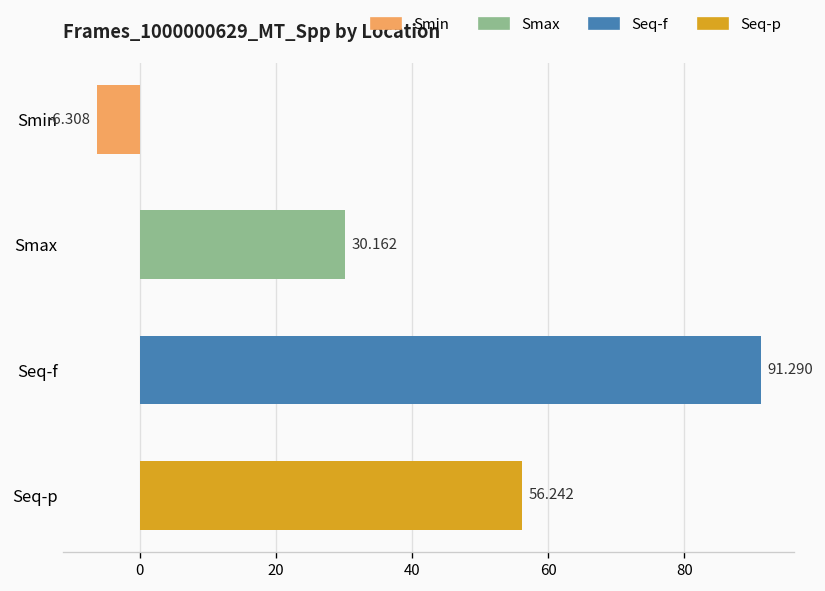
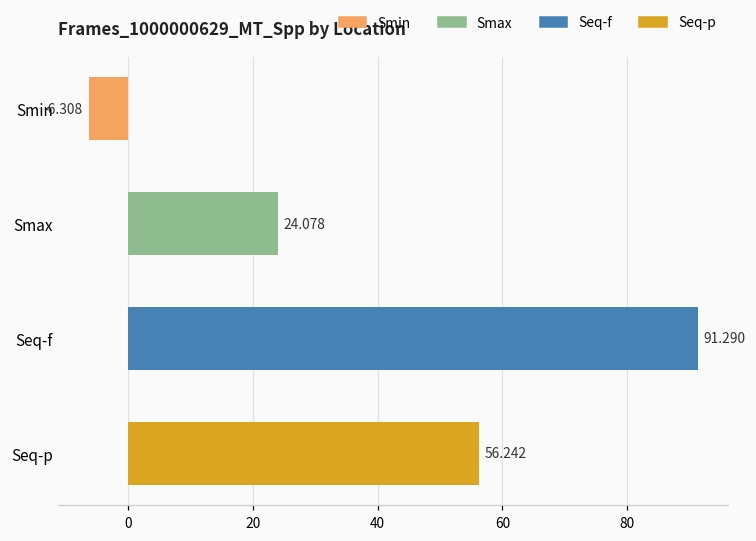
Smax: 30.162 -> 24.078
